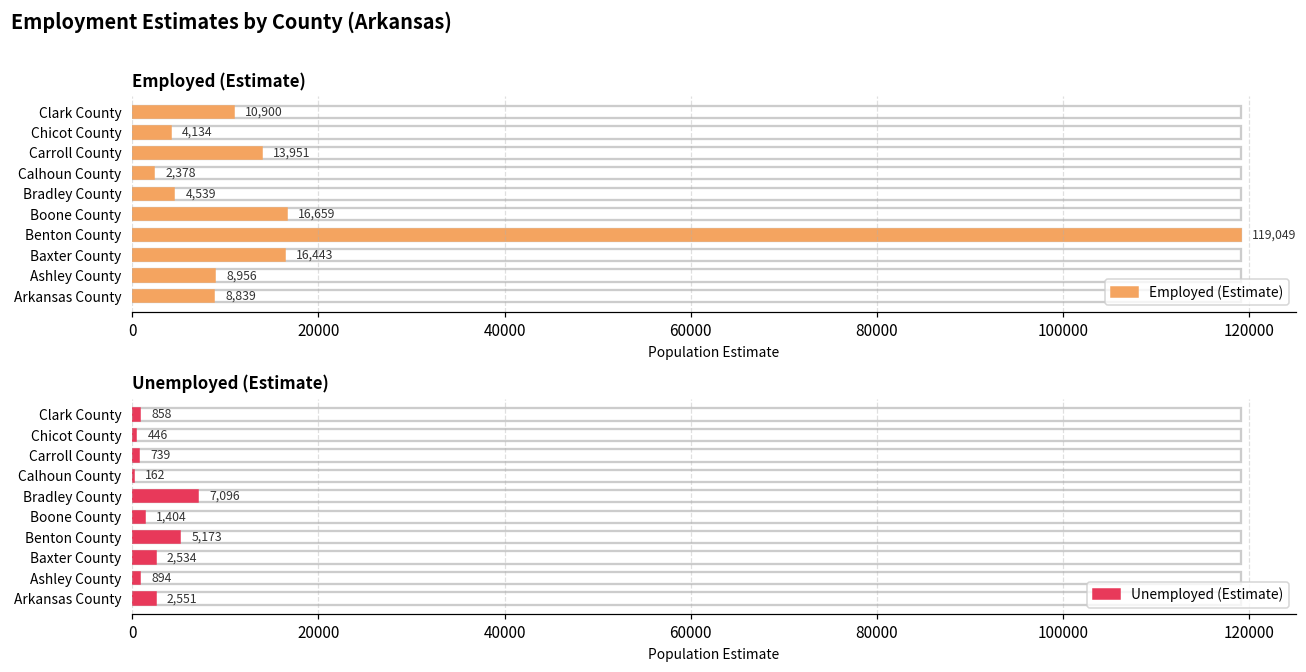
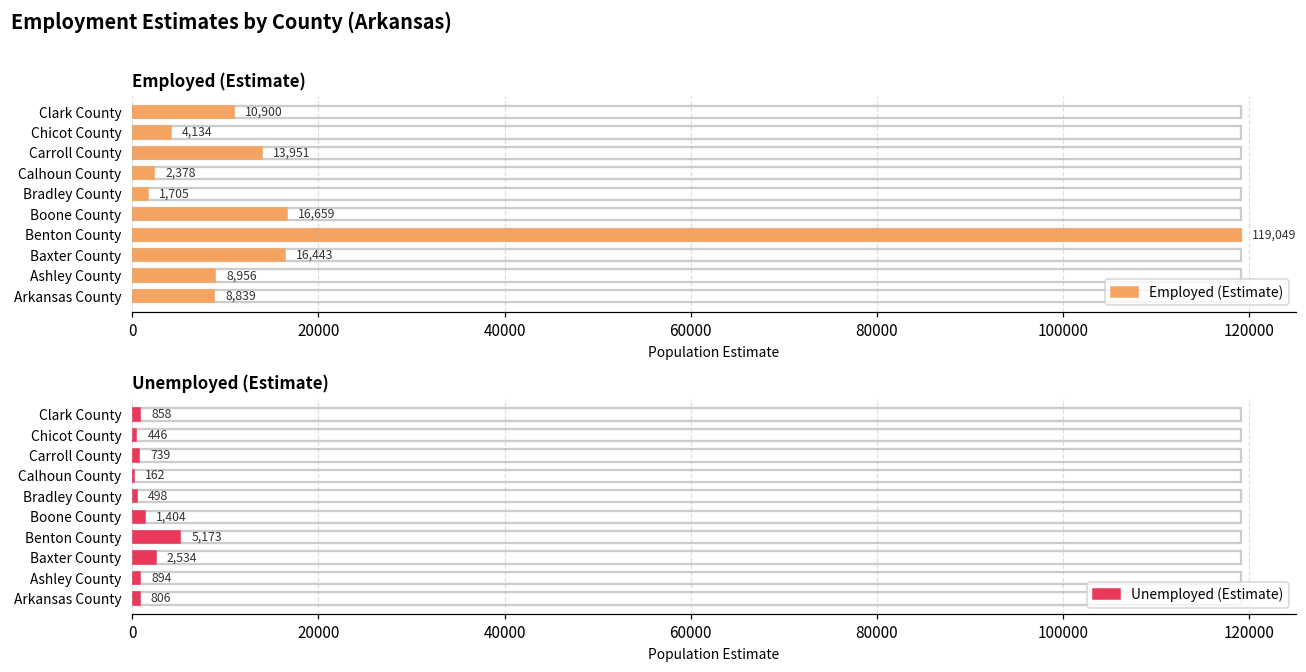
Employed (Estimate), Employed (Estimate), Bradley County: 4,539 -> 1,705
Unemployed (Estimate), Unemployed (Estimate), Bradley County: 7,096 -> 498
Unemployed (Estimate), Unemployed (Estimate), Arkansas County: 2,551 -> 806
